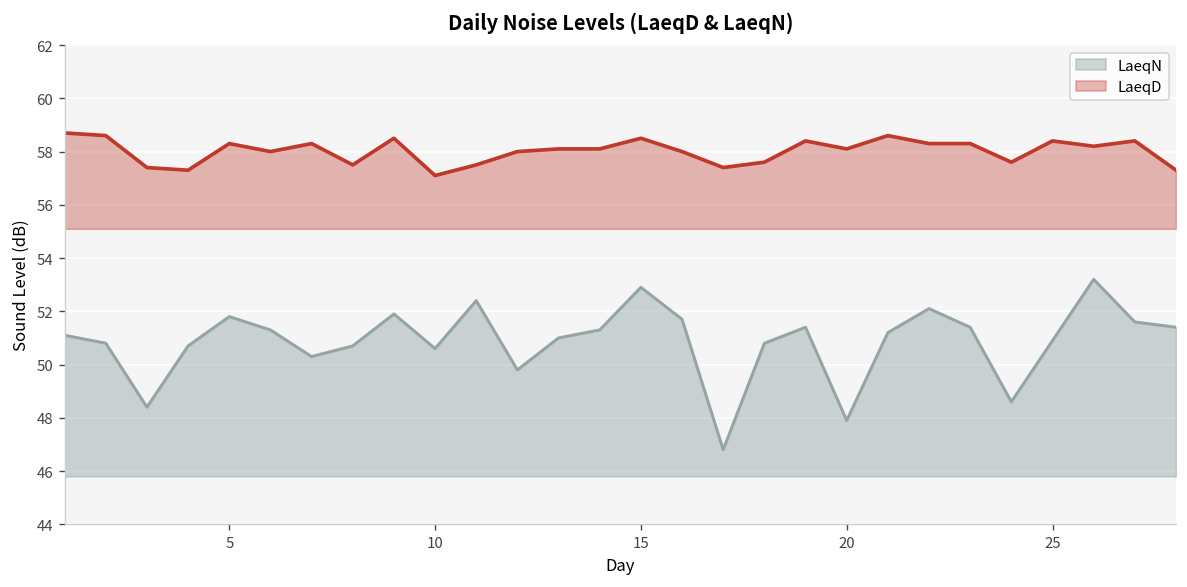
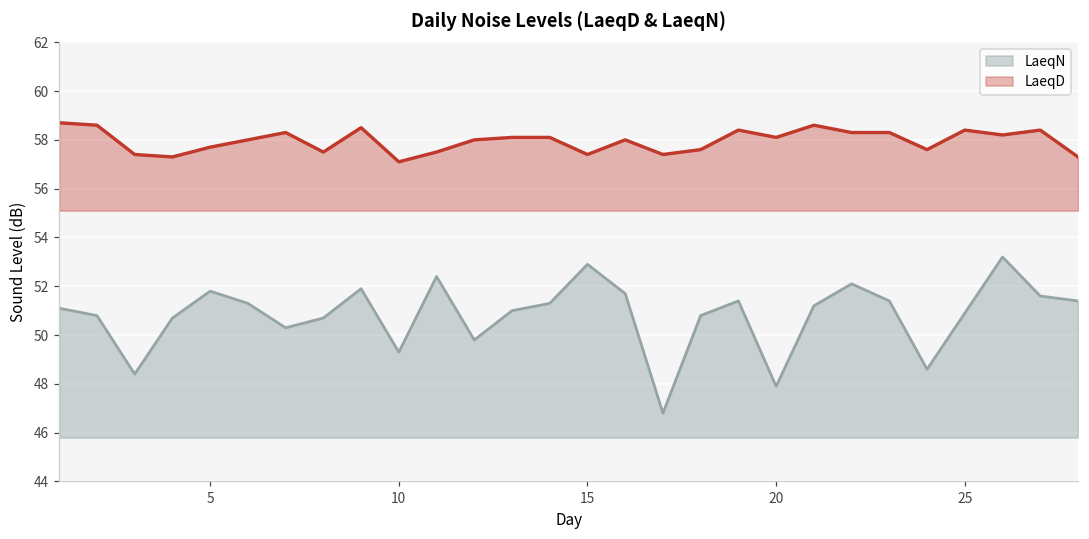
LaeqD, 5: 58.3 -> 57.7
LaeqN, 10: 50.6 -> 49.3
LaeqD, 15: 58.5 -> 57.4
